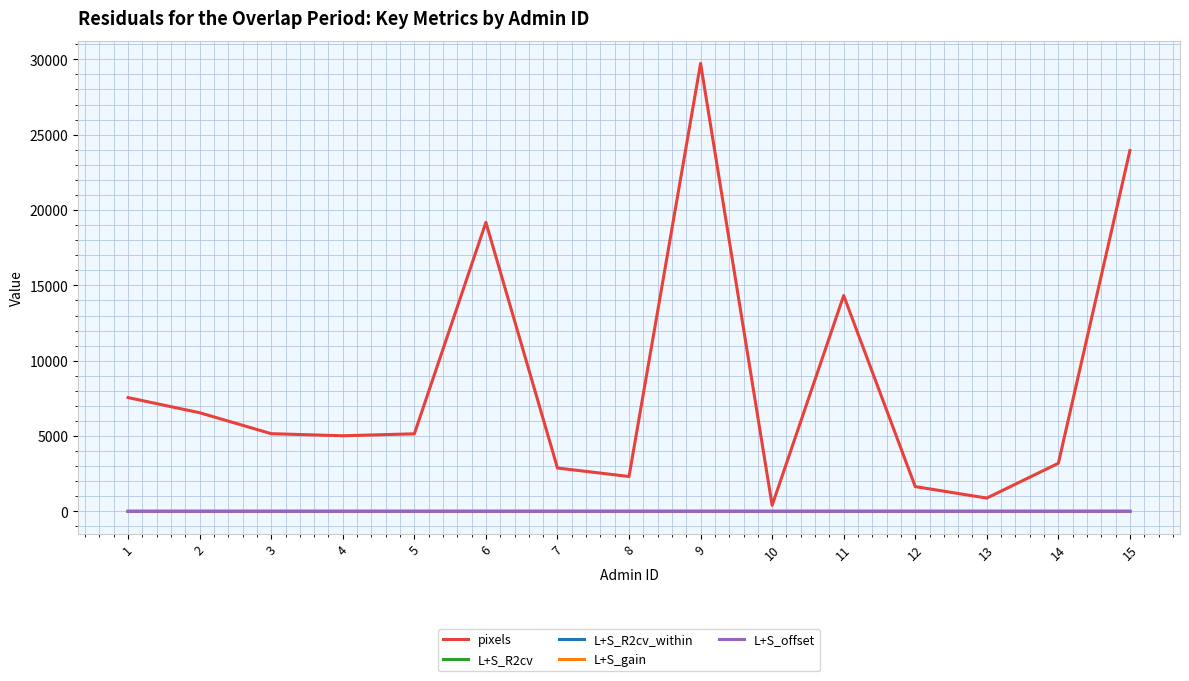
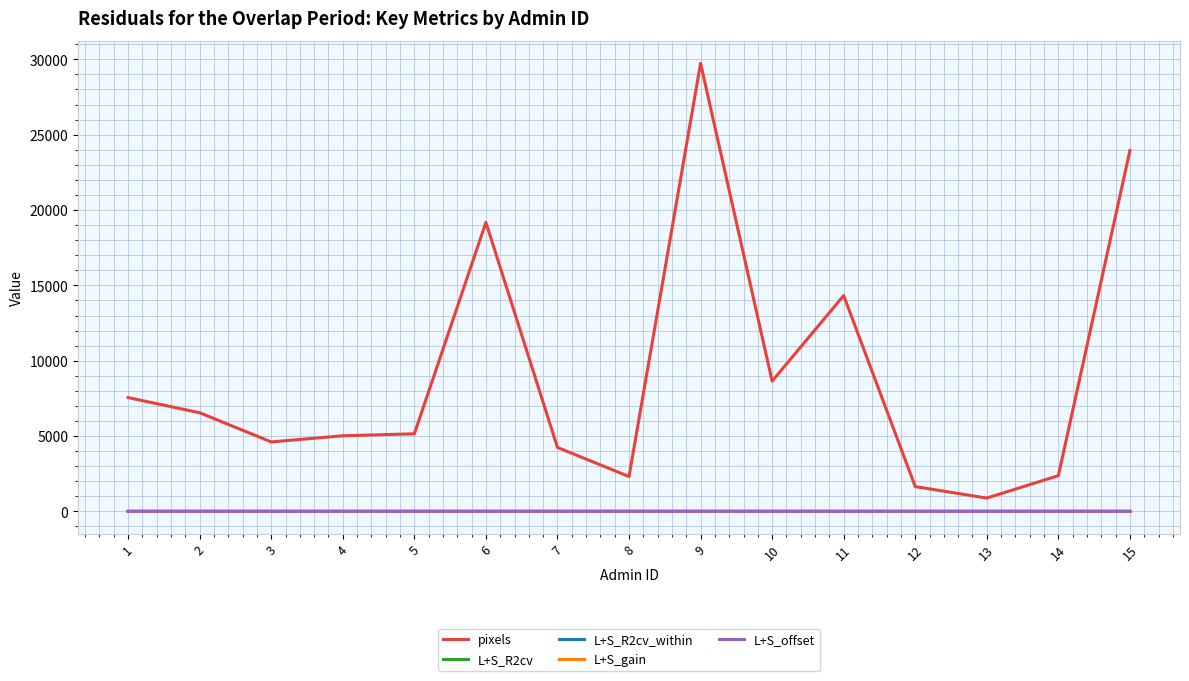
pixels, 3: 5200 -> 4600
pixels, 7: 2900 -> 4200
pixels, 10: 400 -> 8600
pixels, 14: 3200 -> 2400
